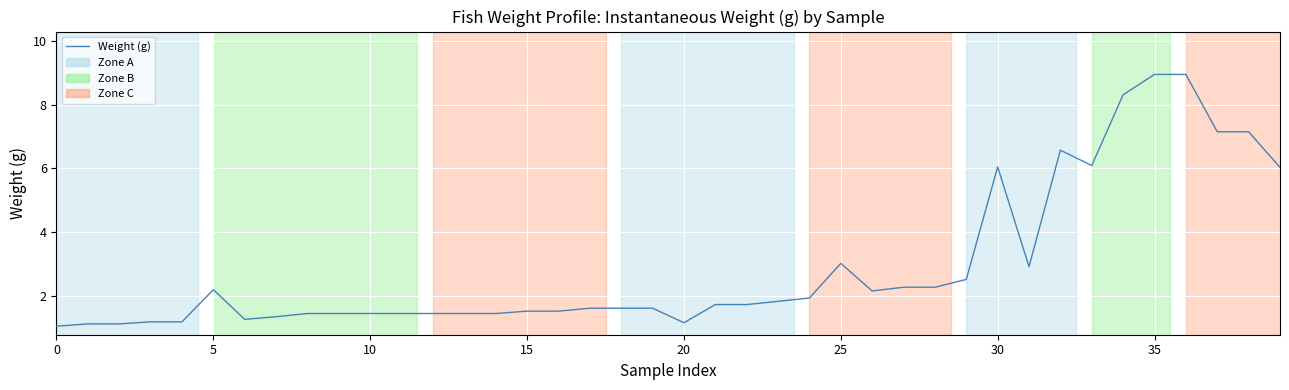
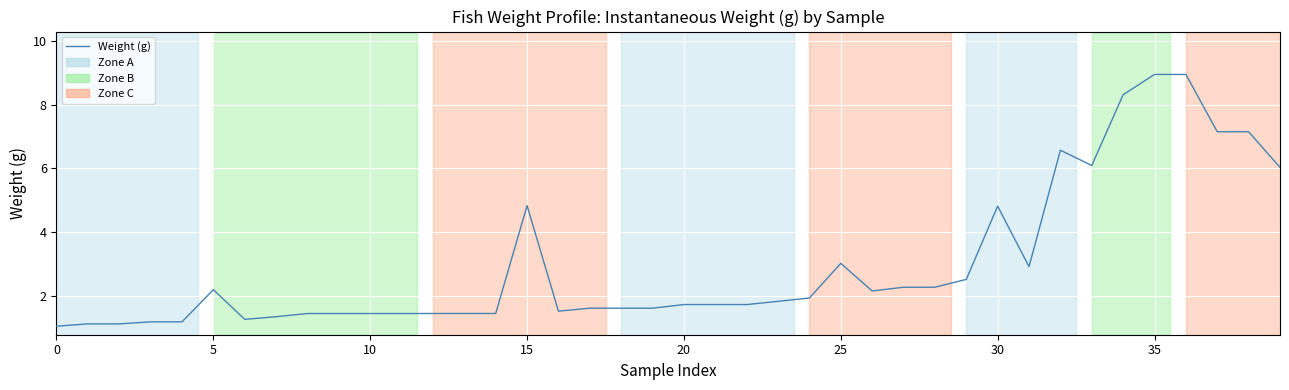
15: 1.5 -> 4.8
20: 1.2 -> 1.7
30: 6.0 -> 4.8
